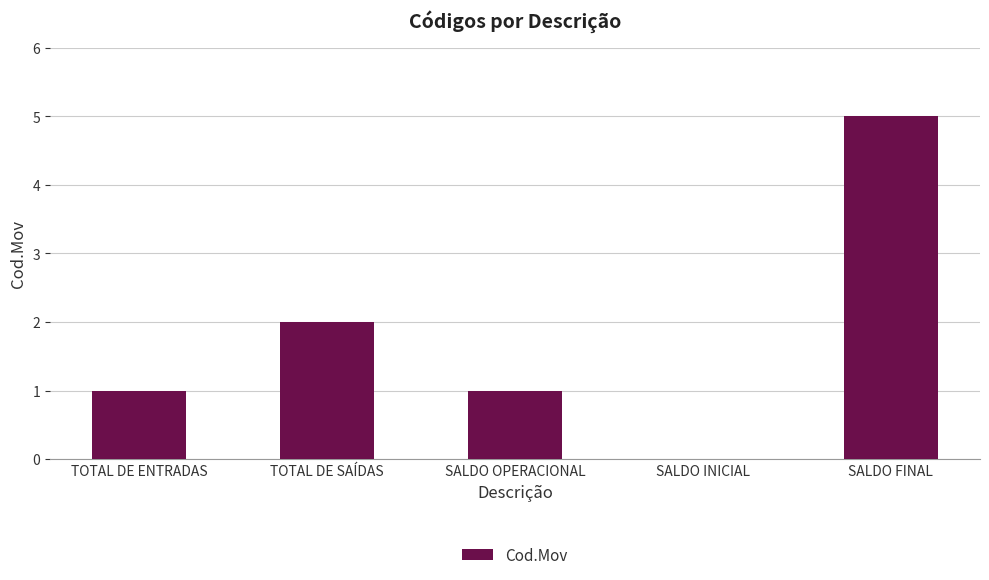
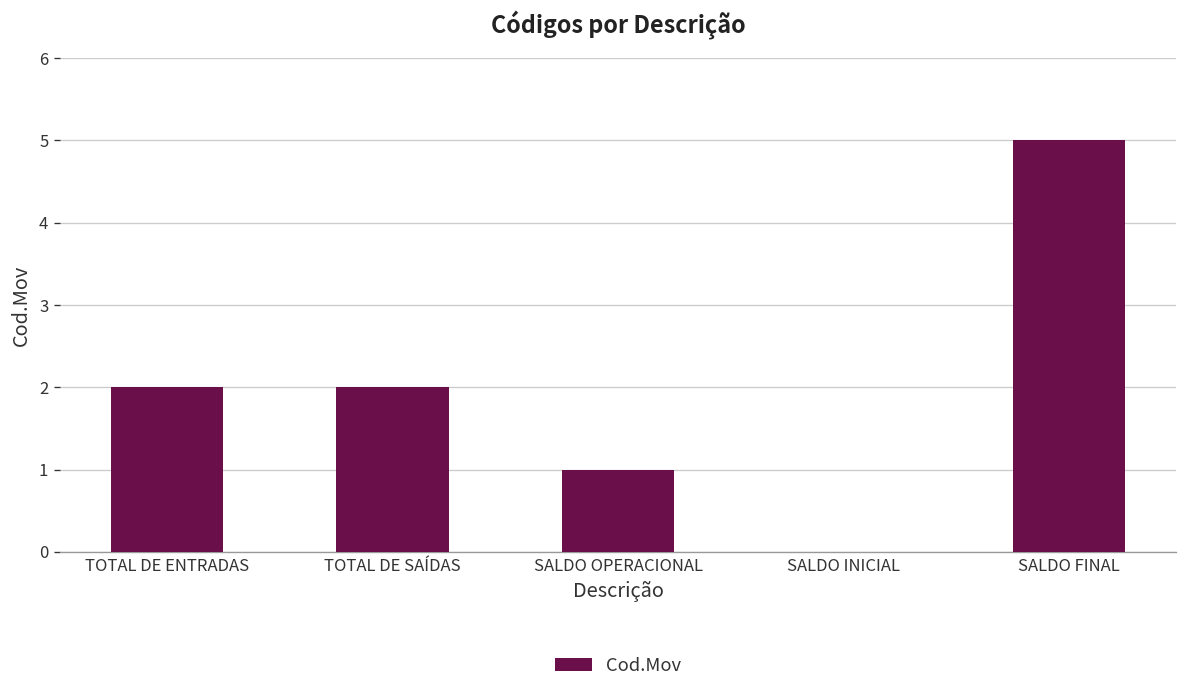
TOTAL DE ENTRADAS: 1 -> 2
